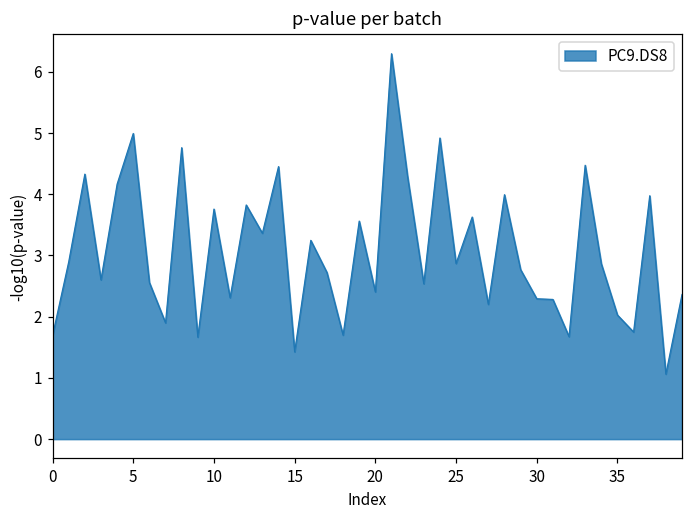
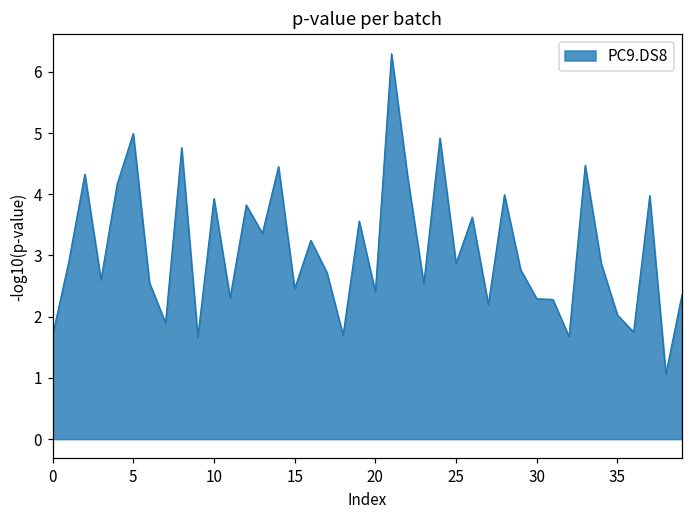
10: 3.8 -> 3.9
15: 1.4 -> 2.5
